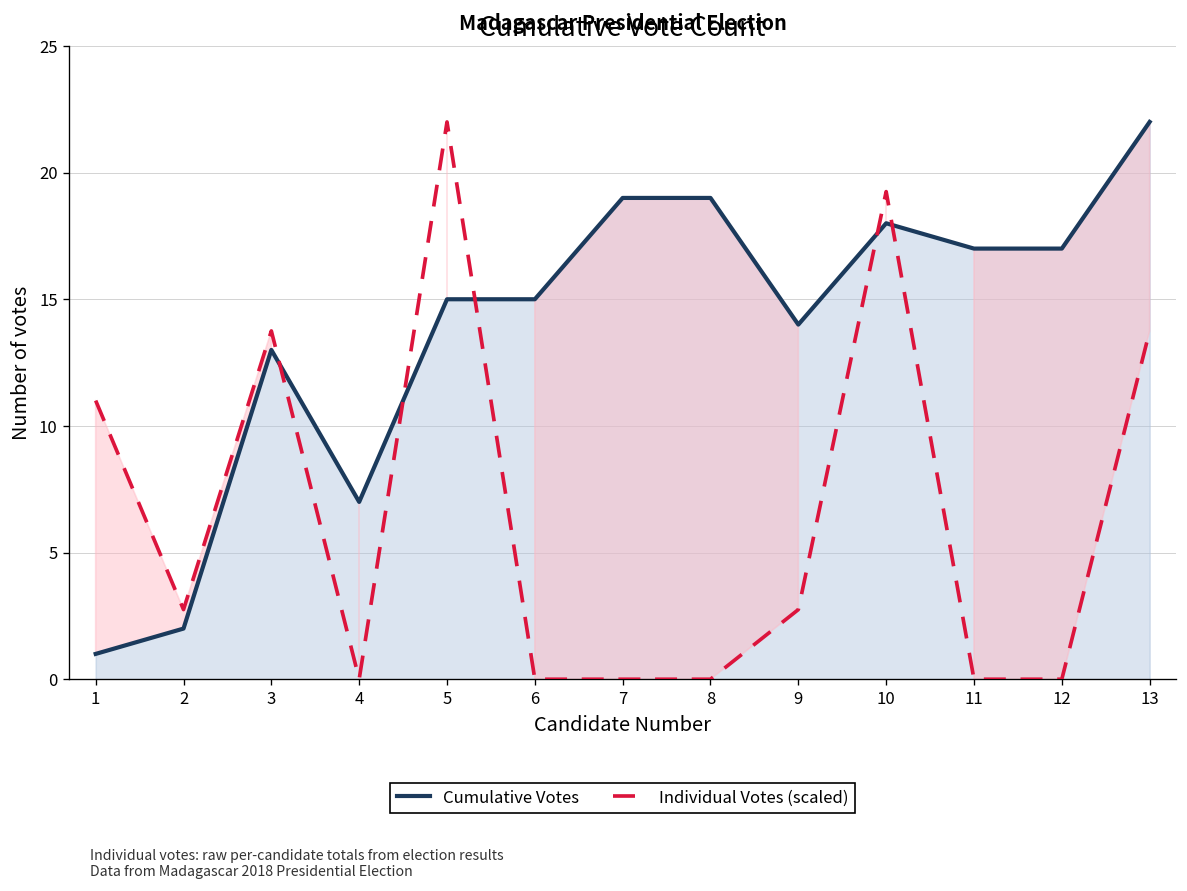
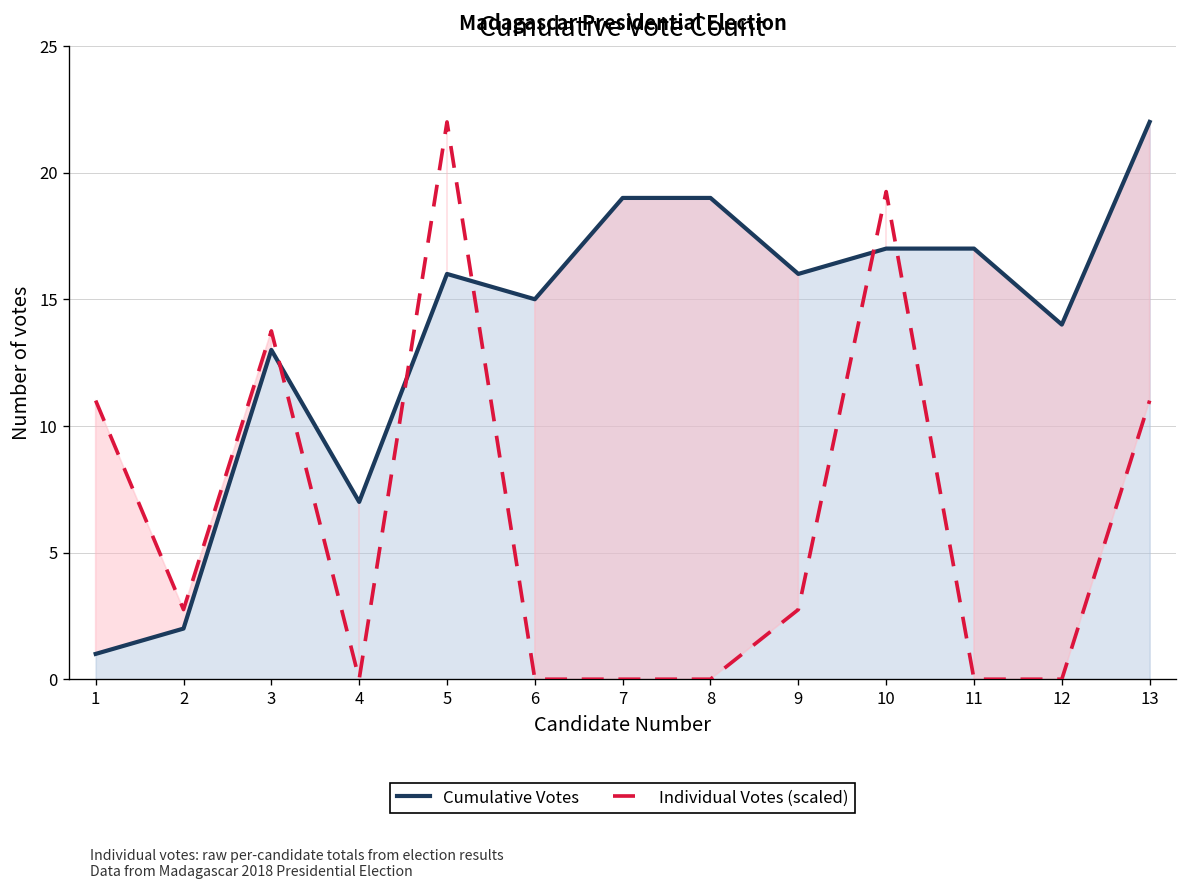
Cumulative Votes, 5: 15 -> 16
Cumulative Votes, 9: 14 -> 16
Cumulative Votes, 10: 18 -> 17
Cumulative Votes, 12: 17 -> 14
Individual Votes (scaled), 13: 13.8 -> 11.0
